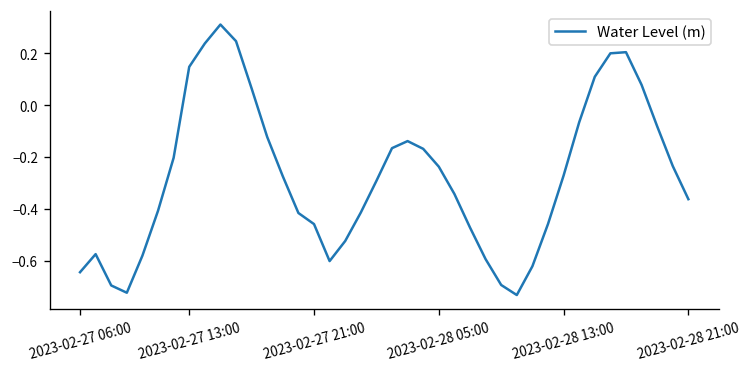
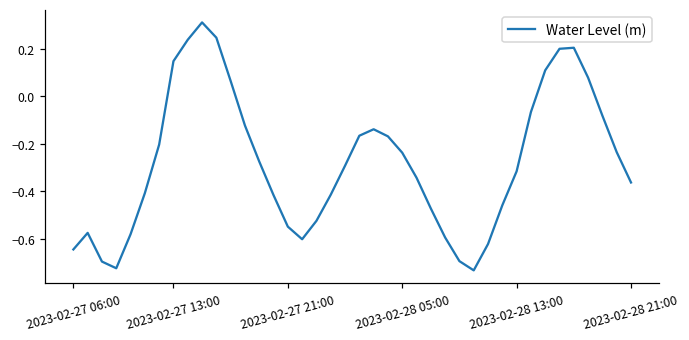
2023-02-27 21:00: -0.46 -> -0.55
2023-02-28 13:00: -0.27 -> -0.32
